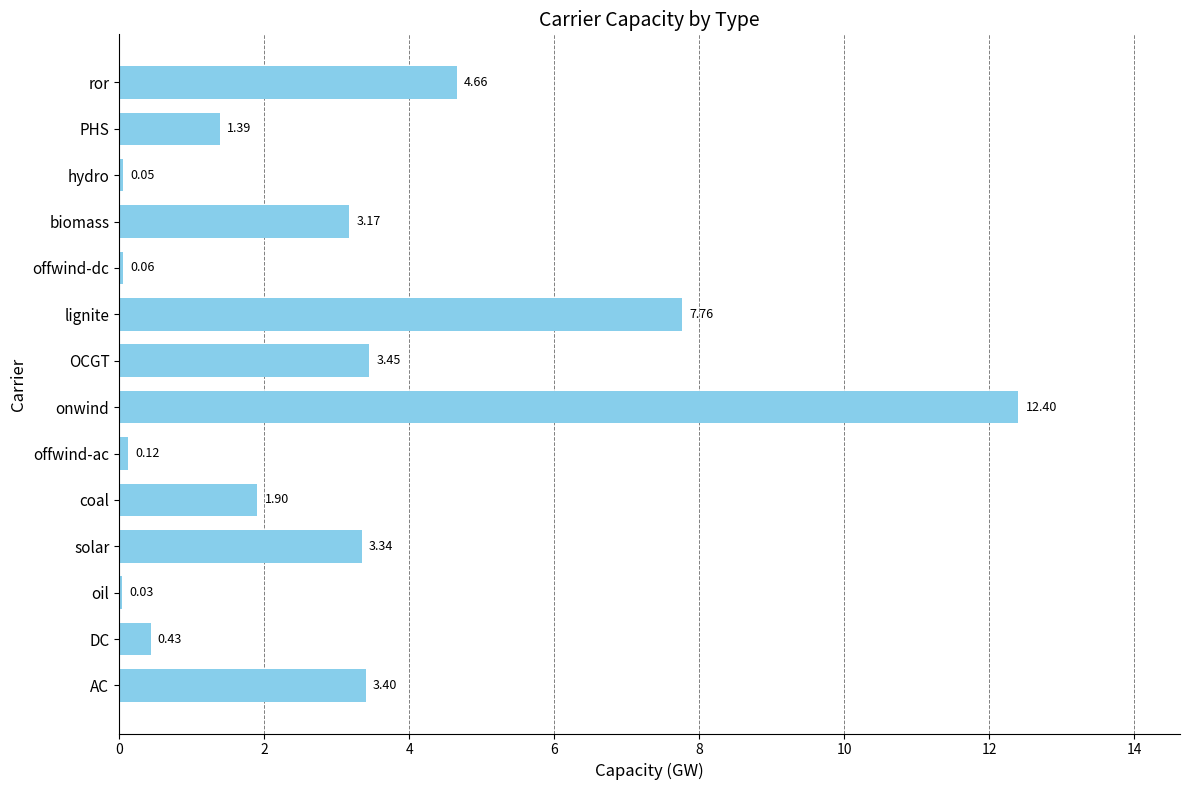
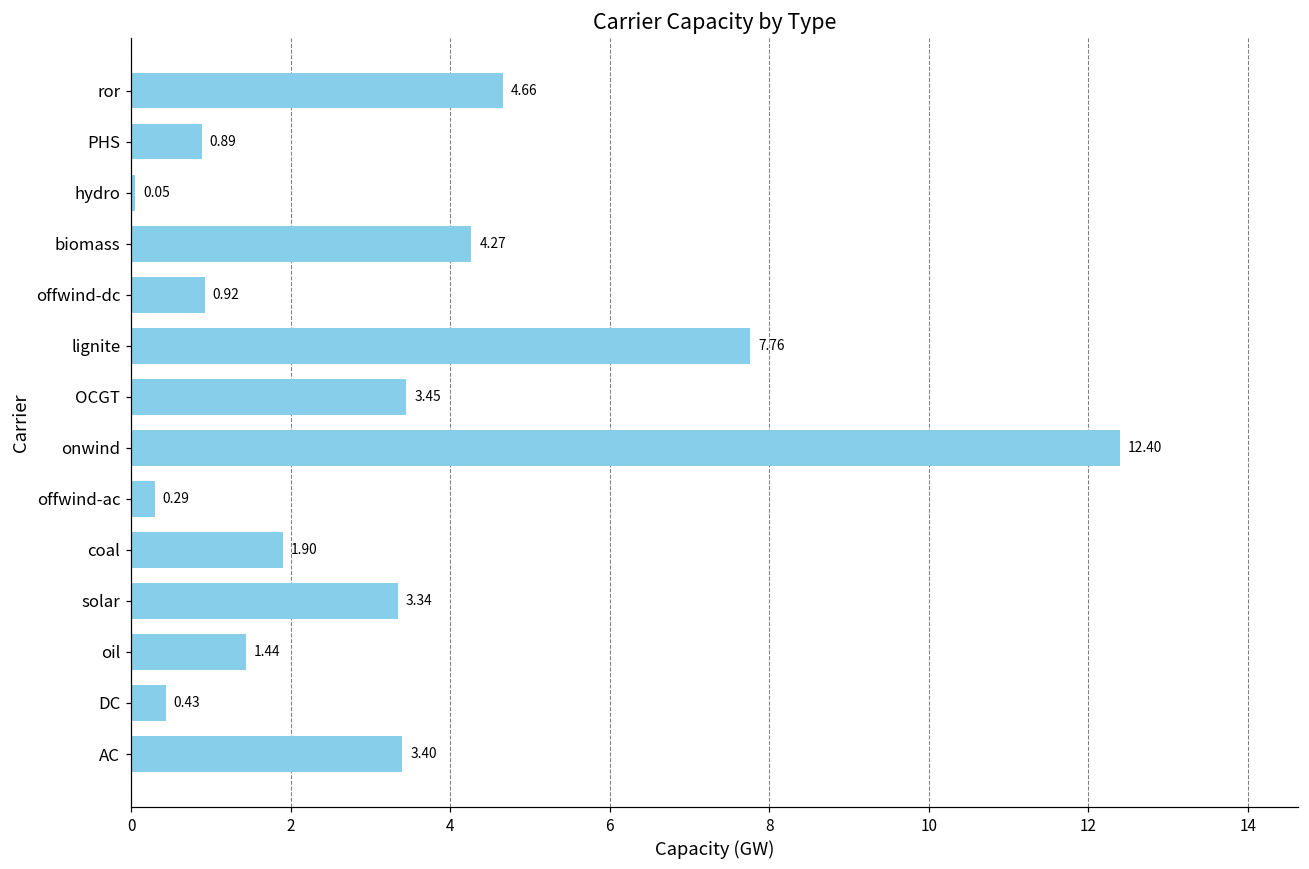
PHS: 1.39 -> 0.89
biomass: 3.17 -> 4.27
offwind-dc: 0.06 -> 0.92
offwind-ac: 0.12 -> 0.29
oil: 0.03 -> 1.44
